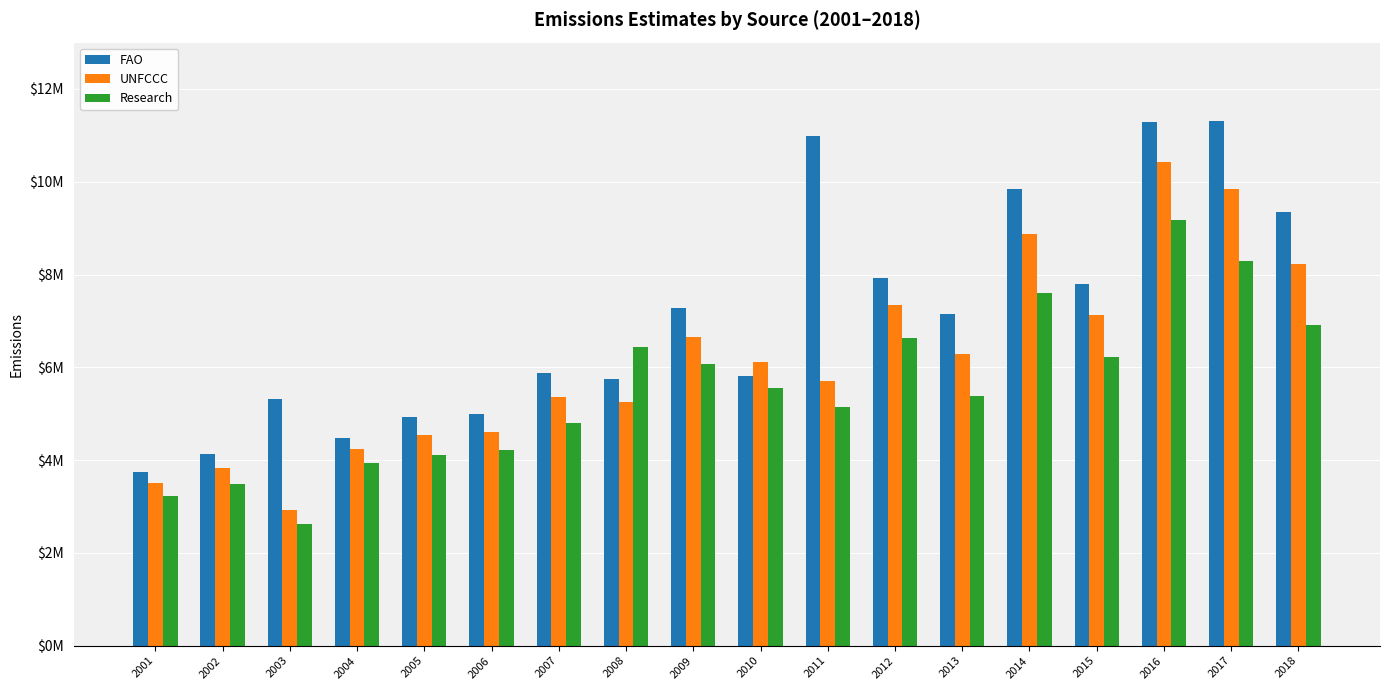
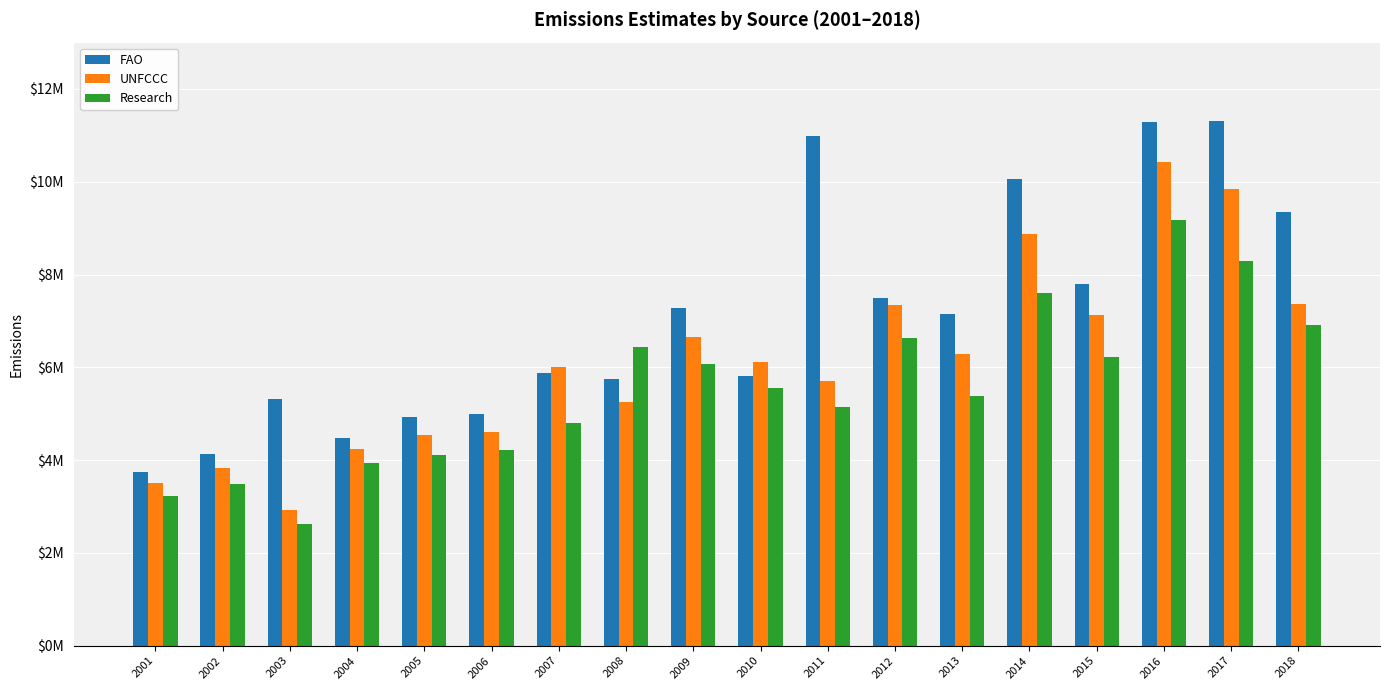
UNFCCC, 2007: $5400000 -> $6000000
FAO, 2012: $7900000 -> $7500000
FAO, 2014: $9800000 -> $10100000
UNFCCC, 2018: $8200000 -> $7400000
